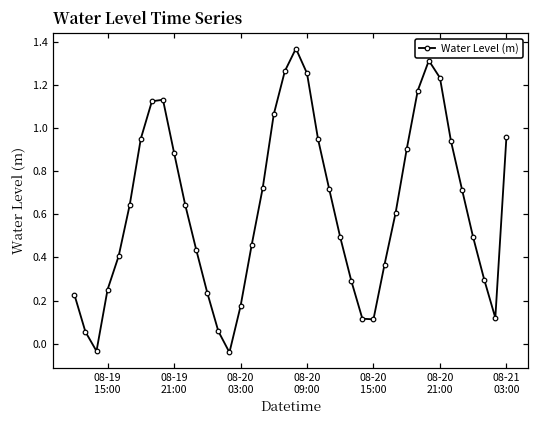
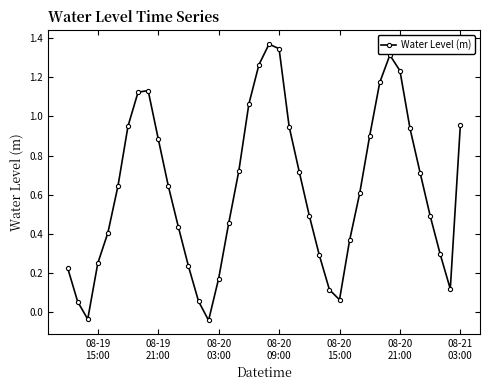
08-20 09:00: 1.25 -> 1.35
08-20 15:00: 0.11 -> 0.06
